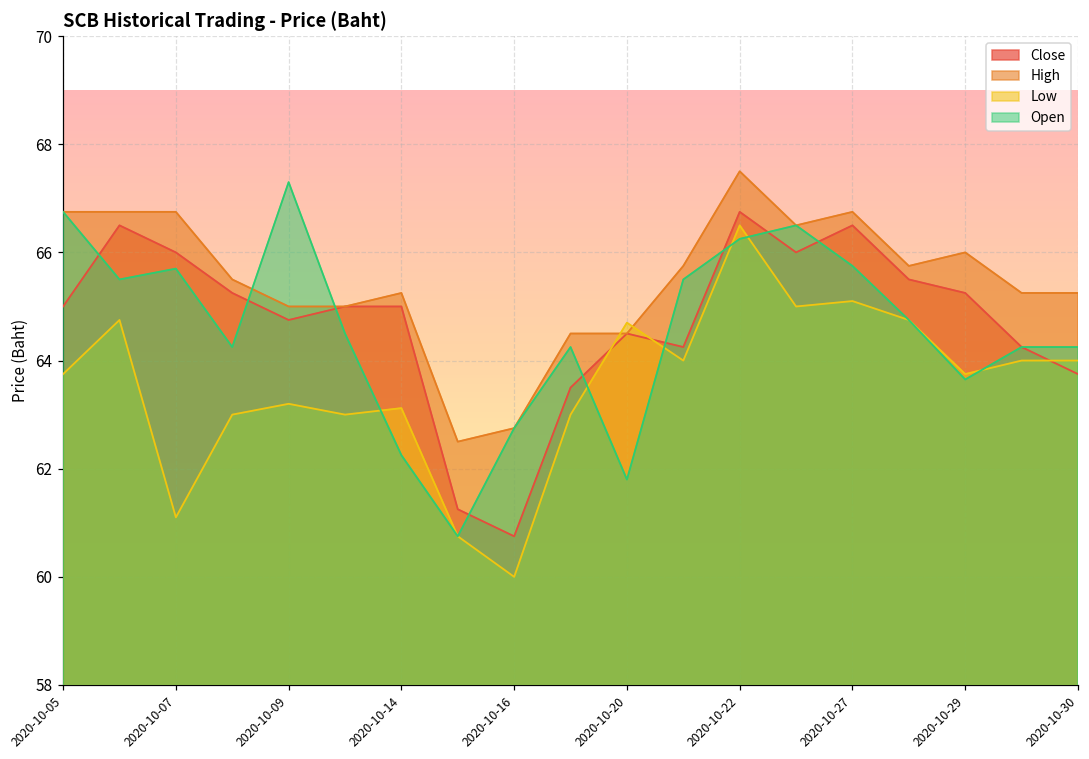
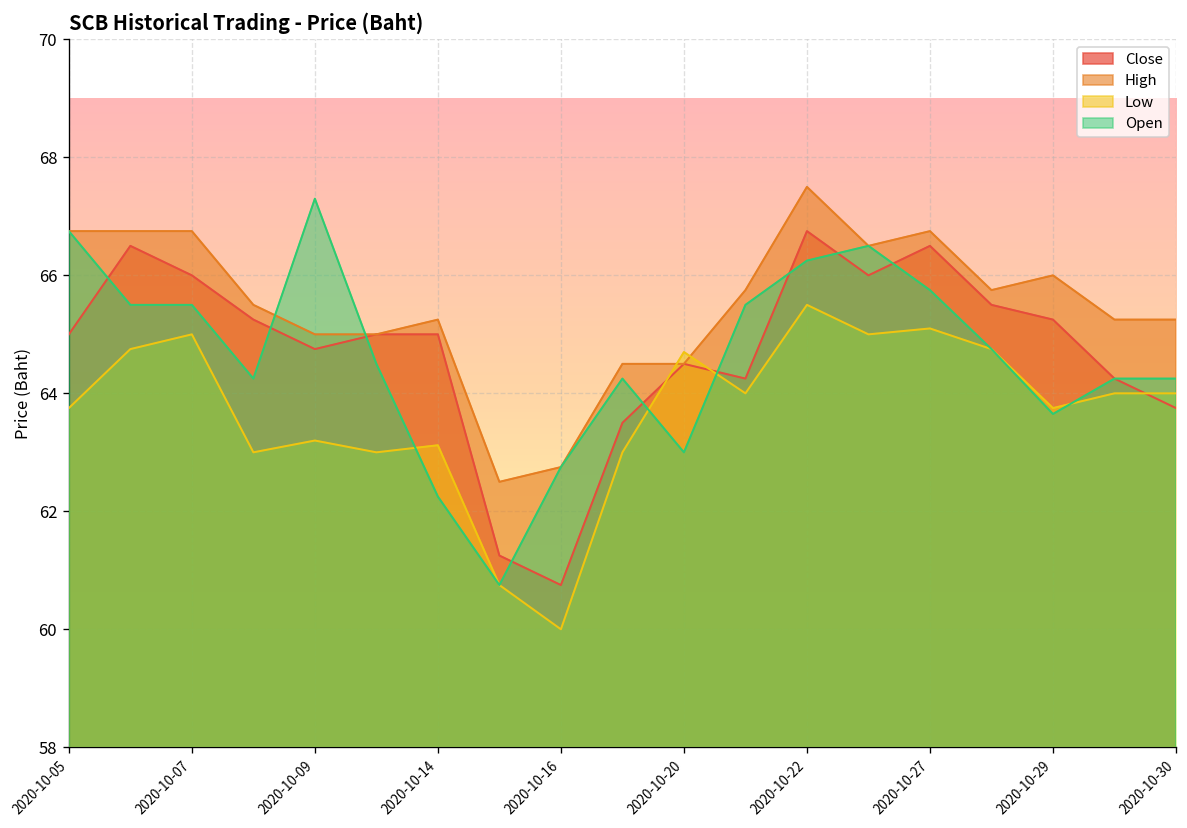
Low, 2020-10-07: 61.1 -> 65.0
Open, 2020-10-07: 65.7 -> 65.5
Open, 2020-10-20: 61.8 -> 63.0
Low, 2020-10-22: 66.5 -> 65.5
